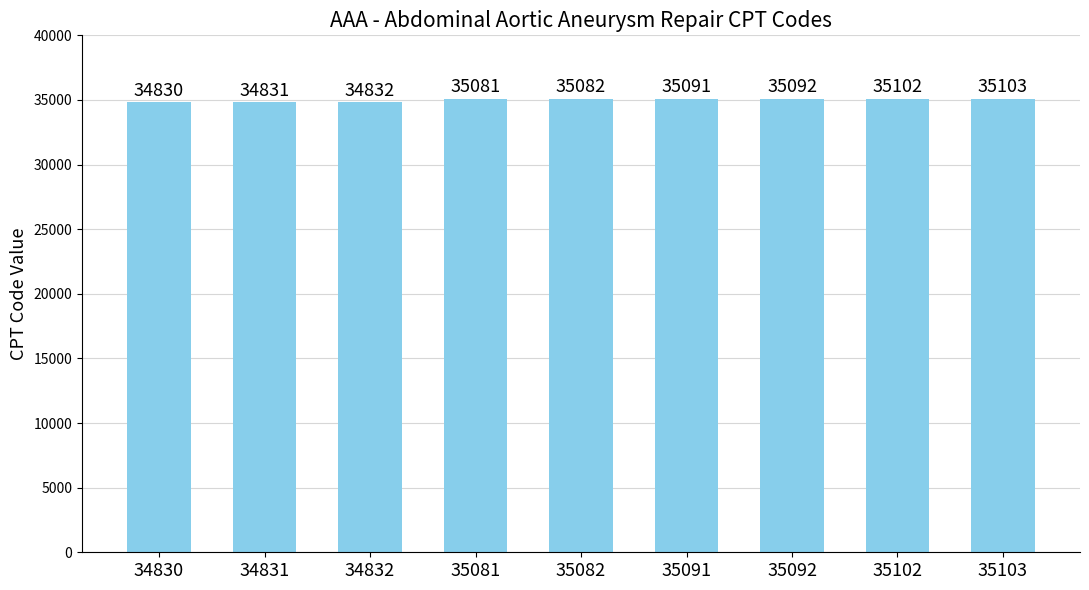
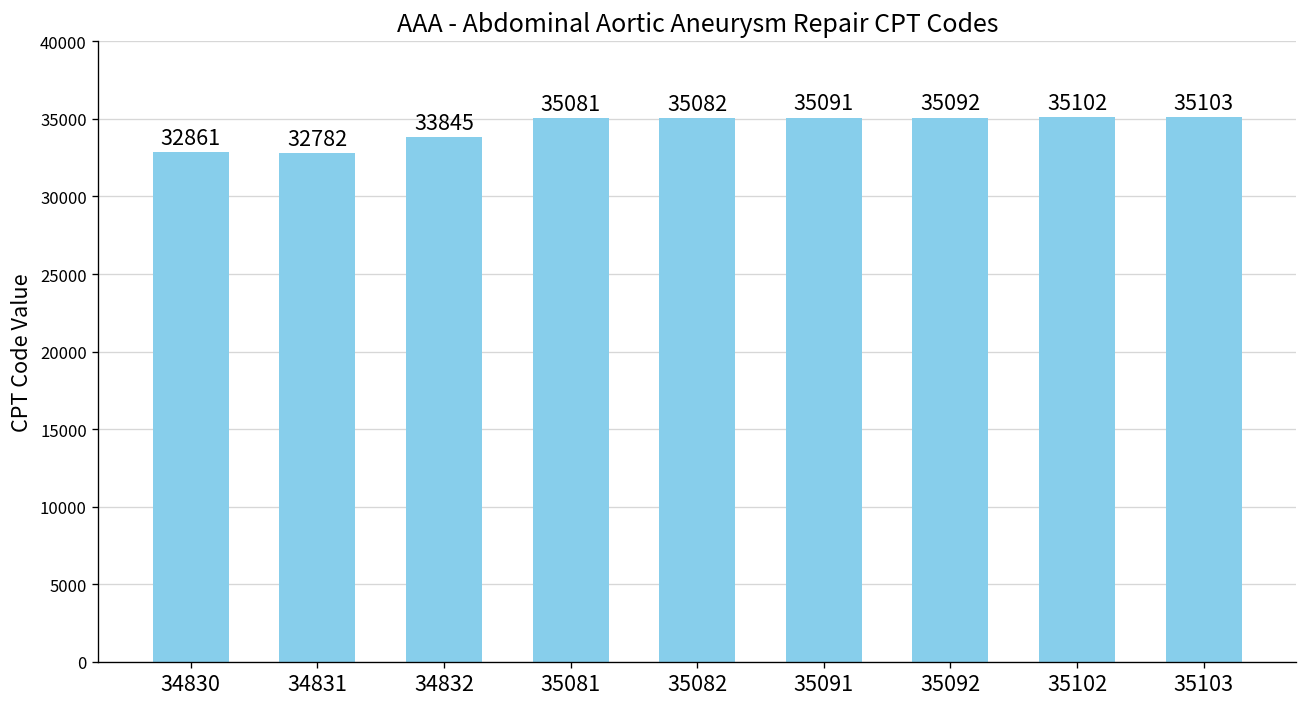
34830: 34830 -> 32861
34831: 34831 -> 32782
34832: 34832 -> 33845
